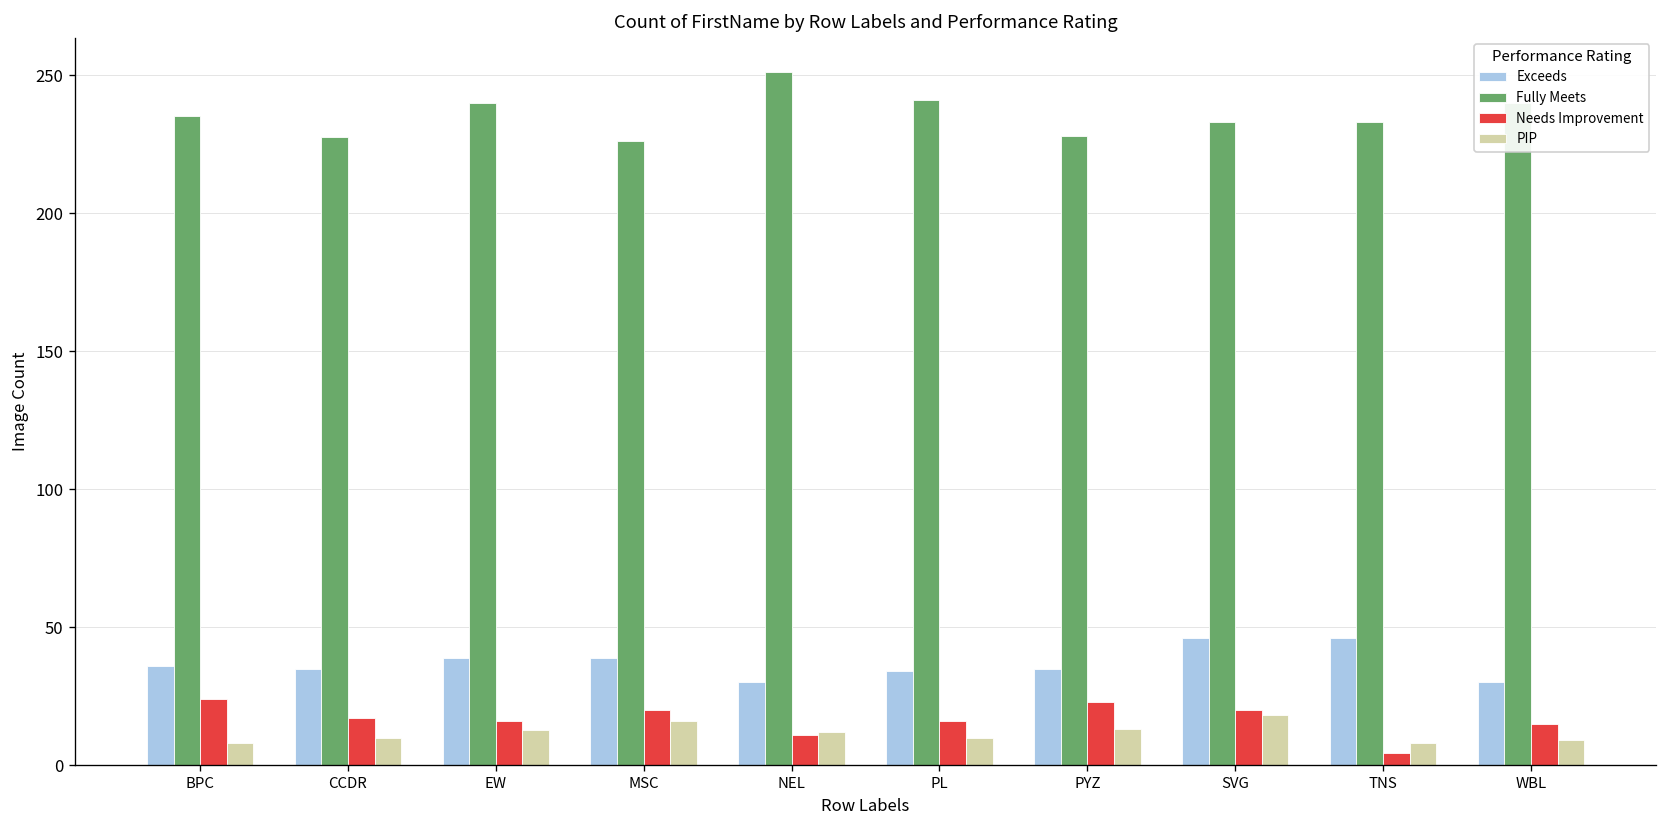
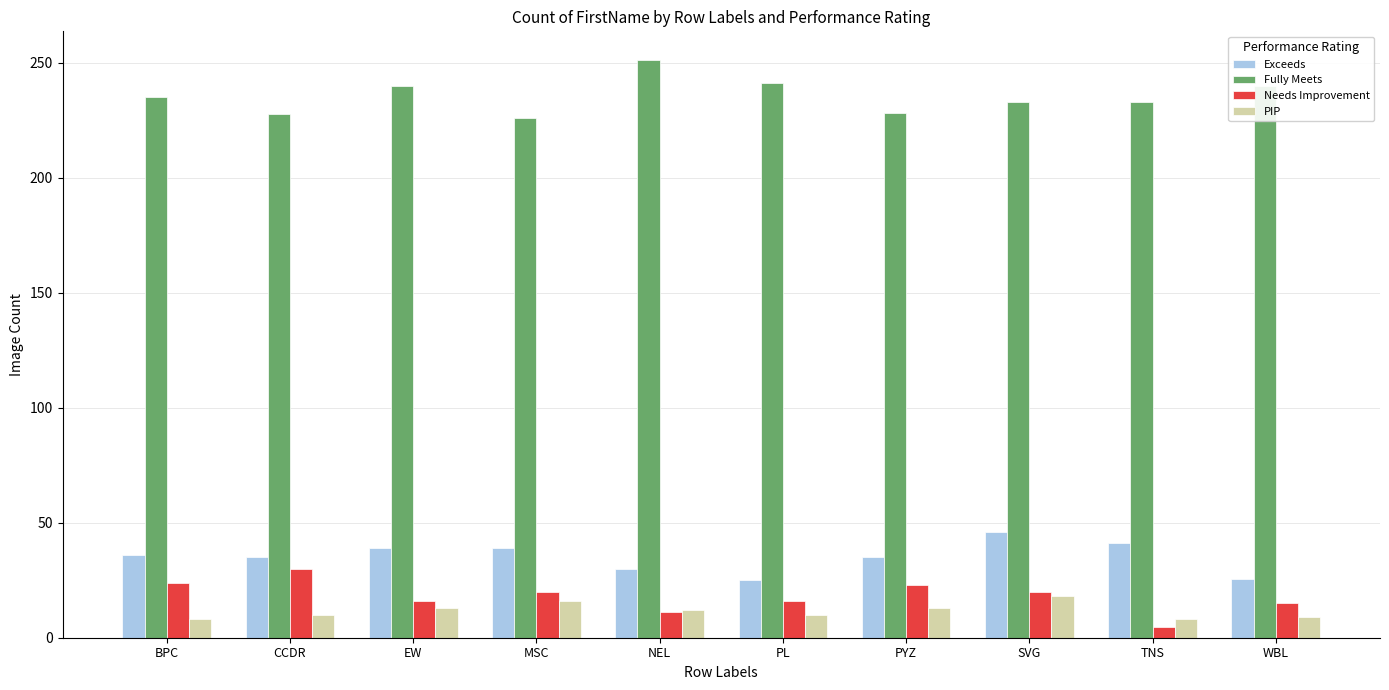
Needs Improvement, CCDR: 17 -> 30
Exceeds, PL: 34 -> 25
Exceeds, TNS: 46 -> 41
Exceeds, WBL: 30 -> 25
